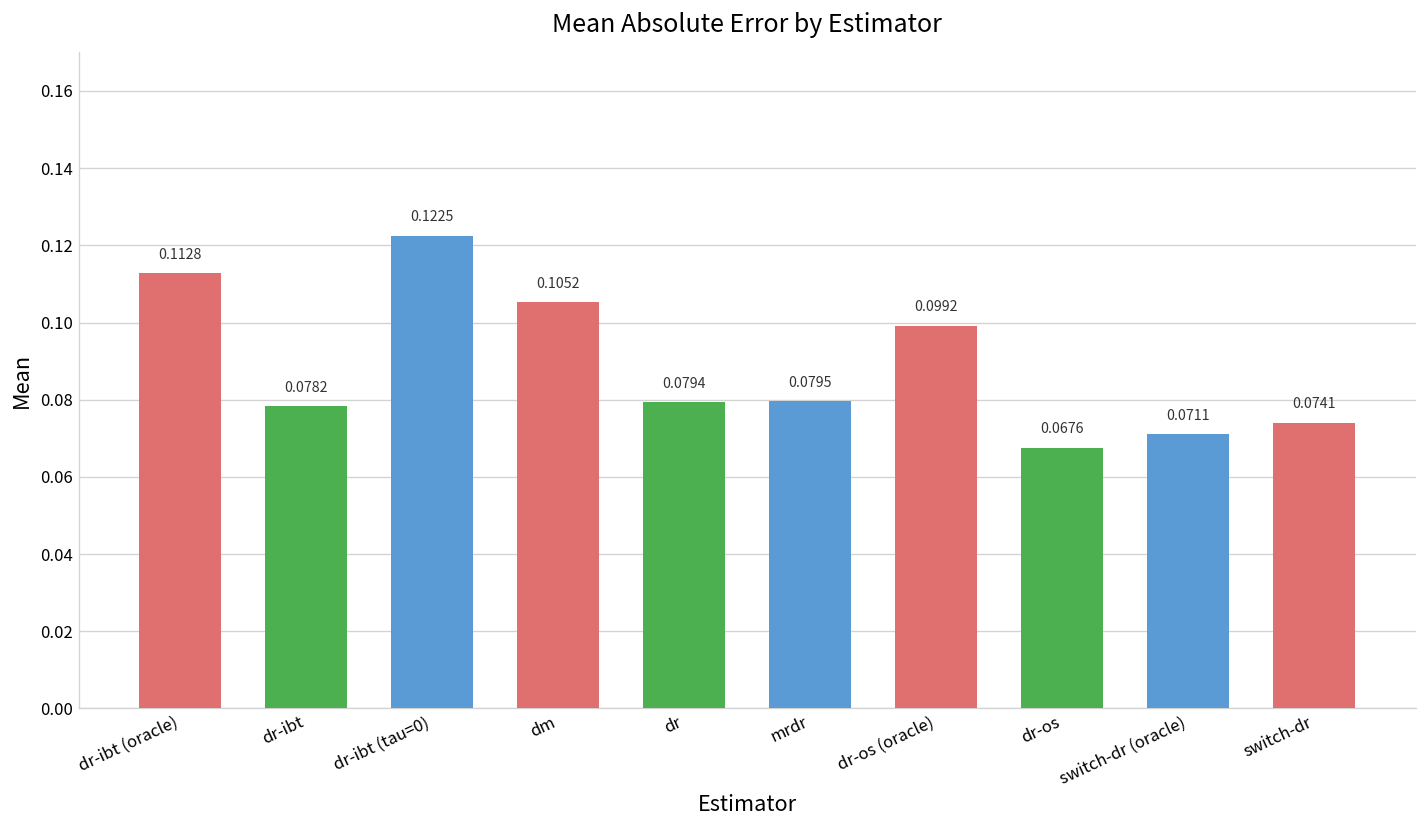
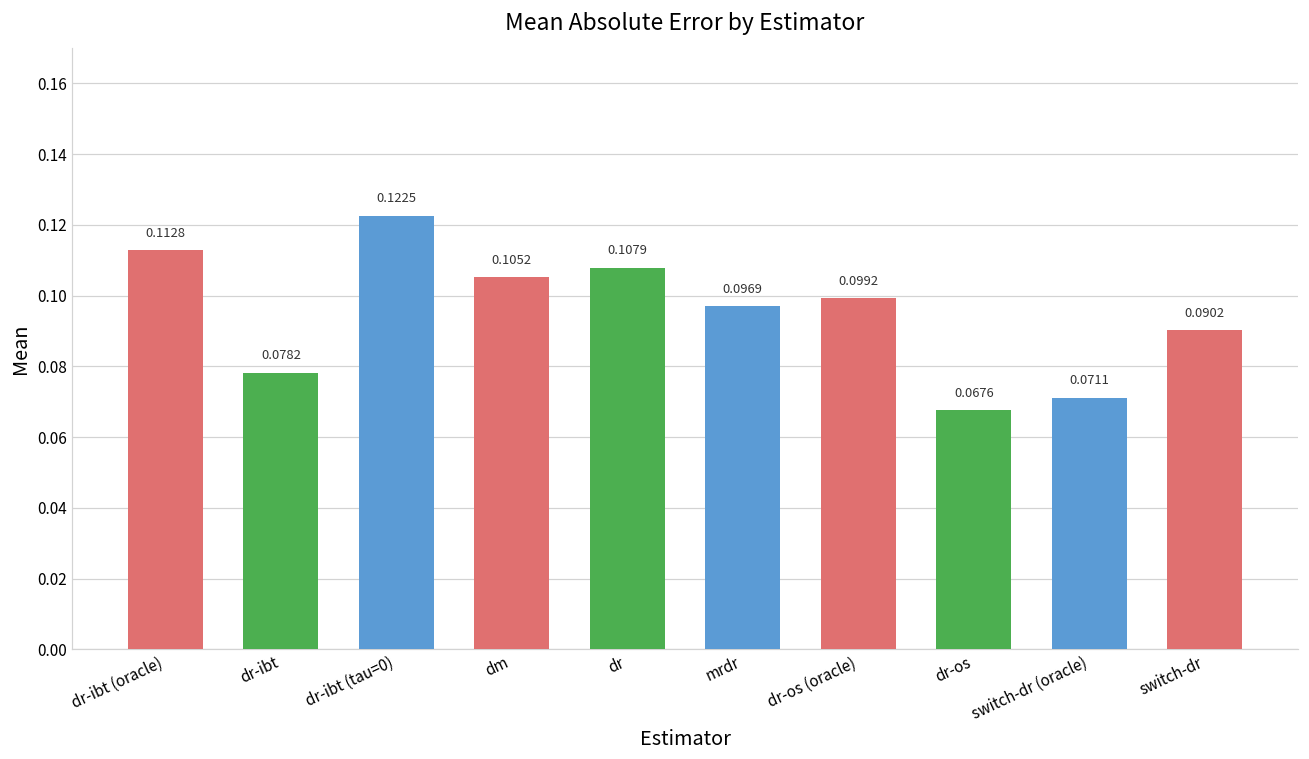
dr: 0.0794 -> 0.1079
mrdr: 0.0795 -> 0.0969
switch-dr: 0.0741 -> 0.0902
